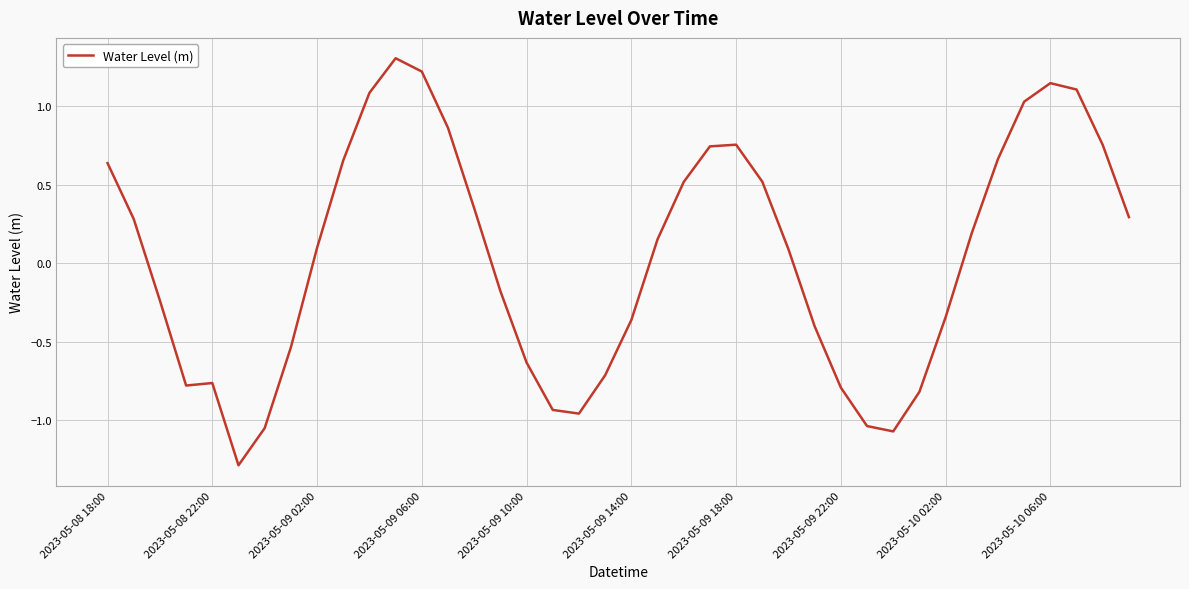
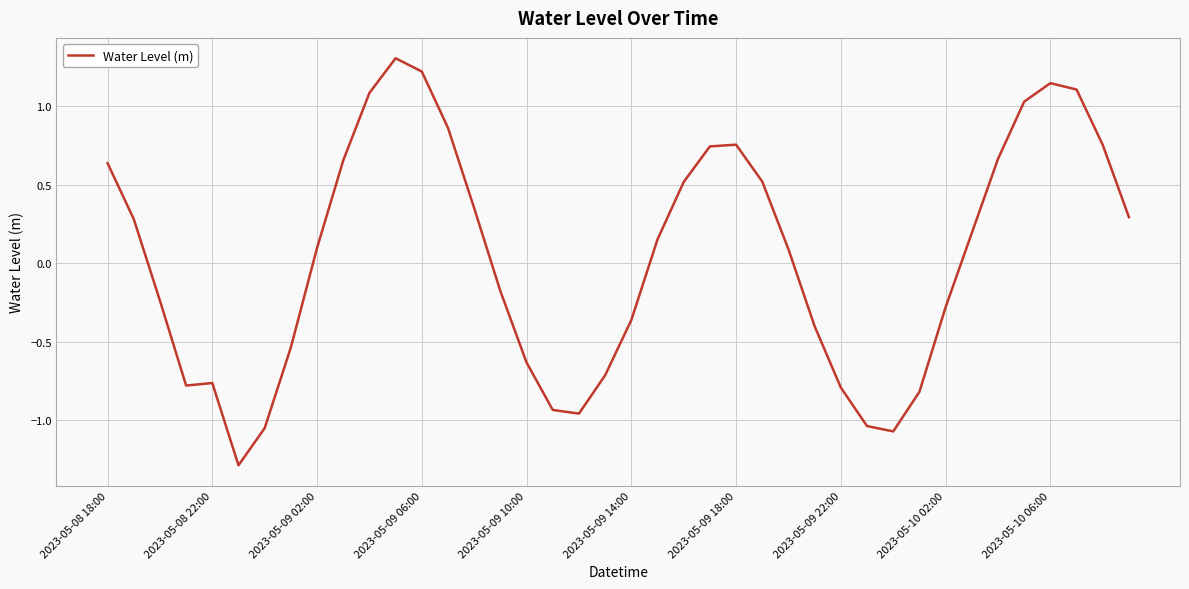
2023-05-10 02:00: -0.34 -> -0.28
